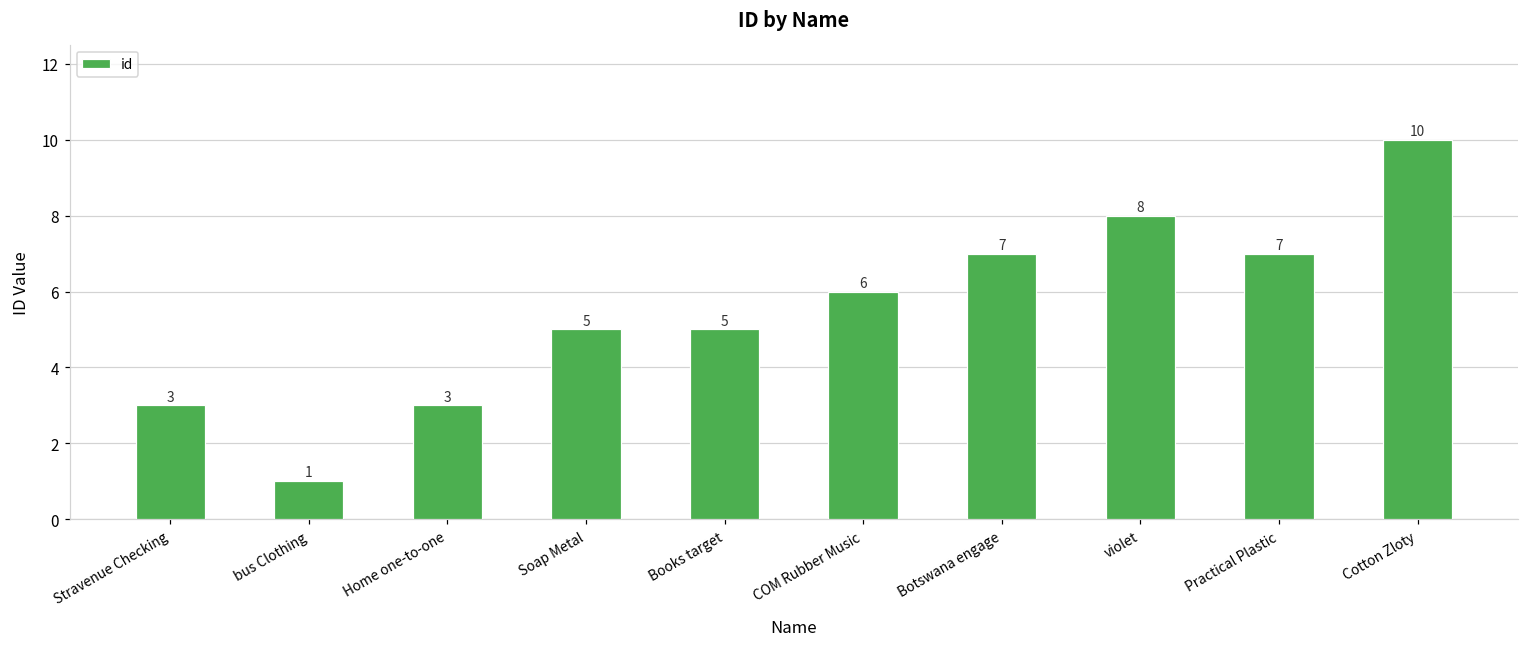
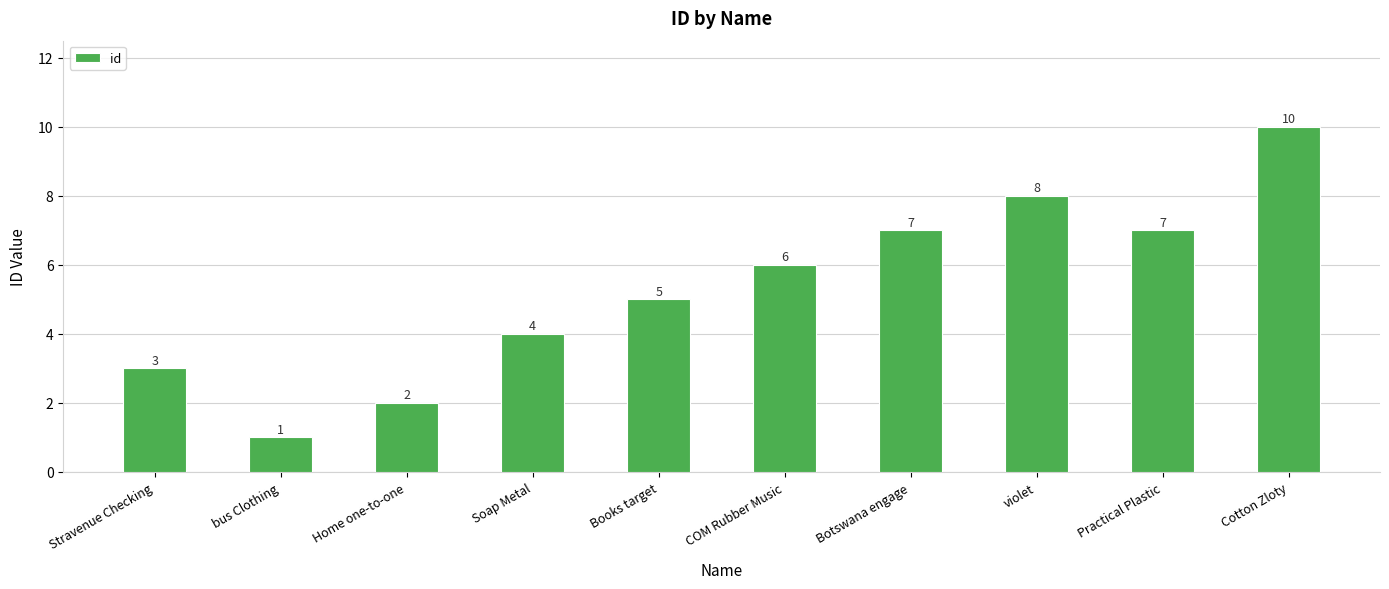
Home one-to-one: 3 -> 2
Soap Metal: 5 -> 4
